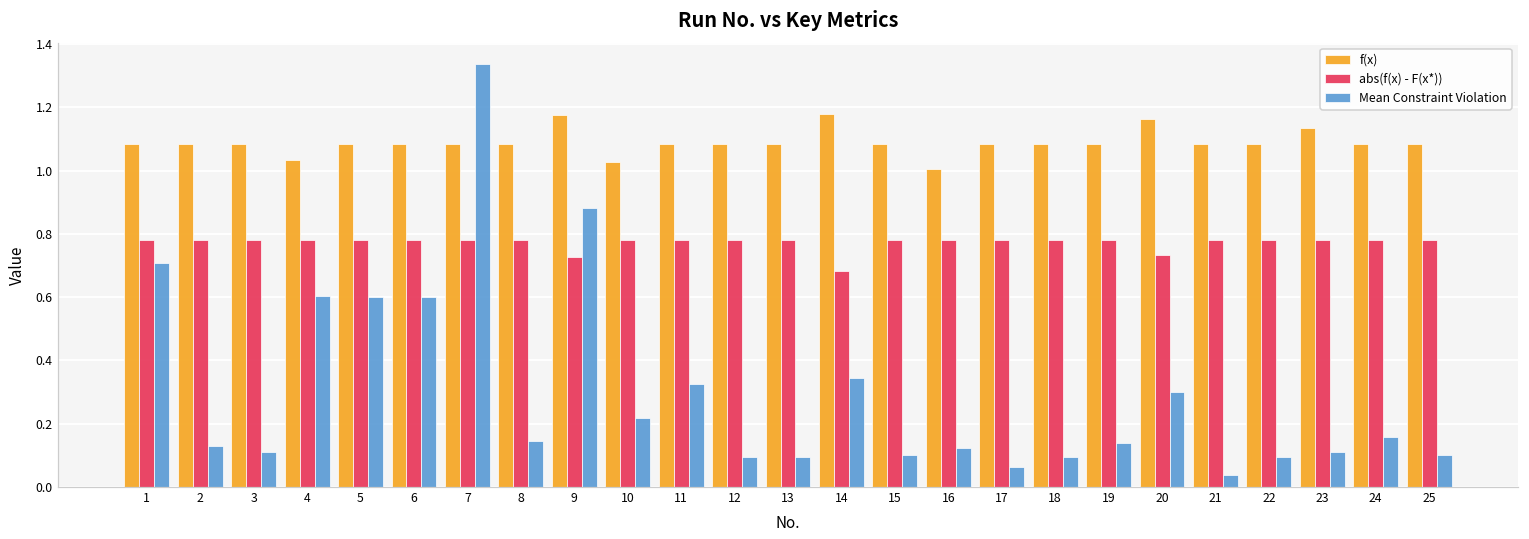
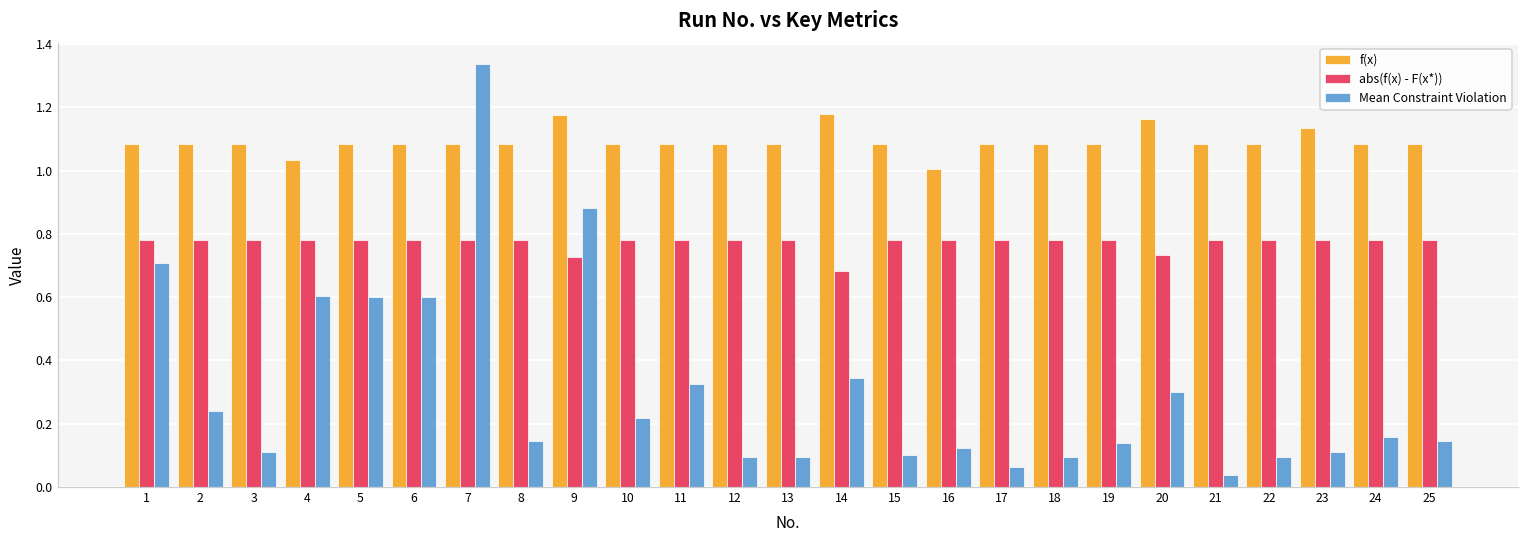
Mean Constraint Violation, 2: 0.13 -> 0.24
f(x), 10: 1.03 -> 1.08
Mean Constraint Violation, 25: 0.10 -> 0.14
